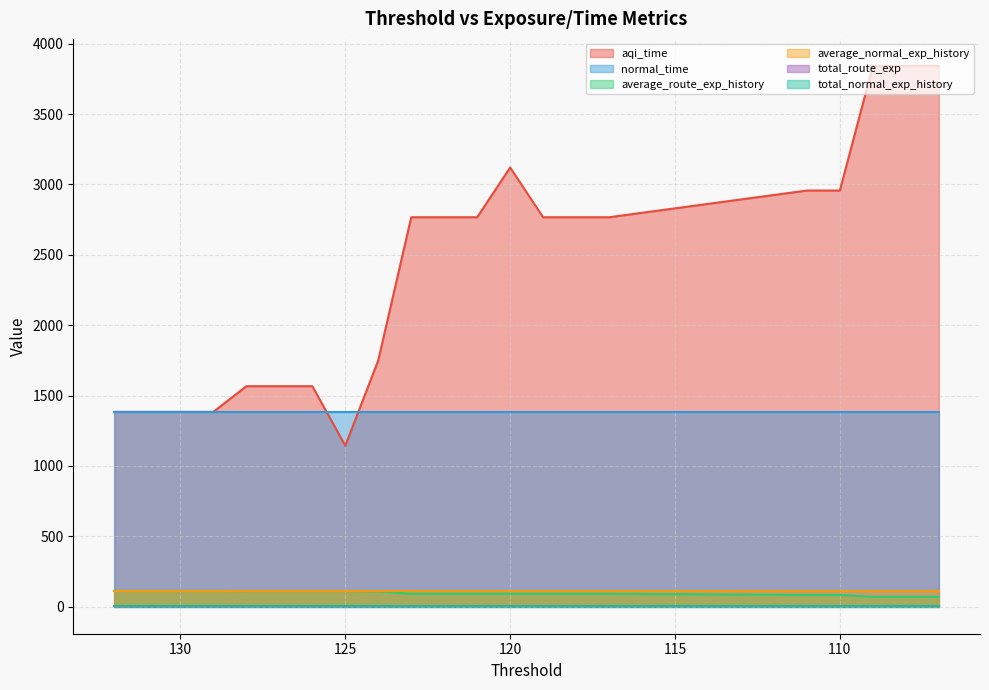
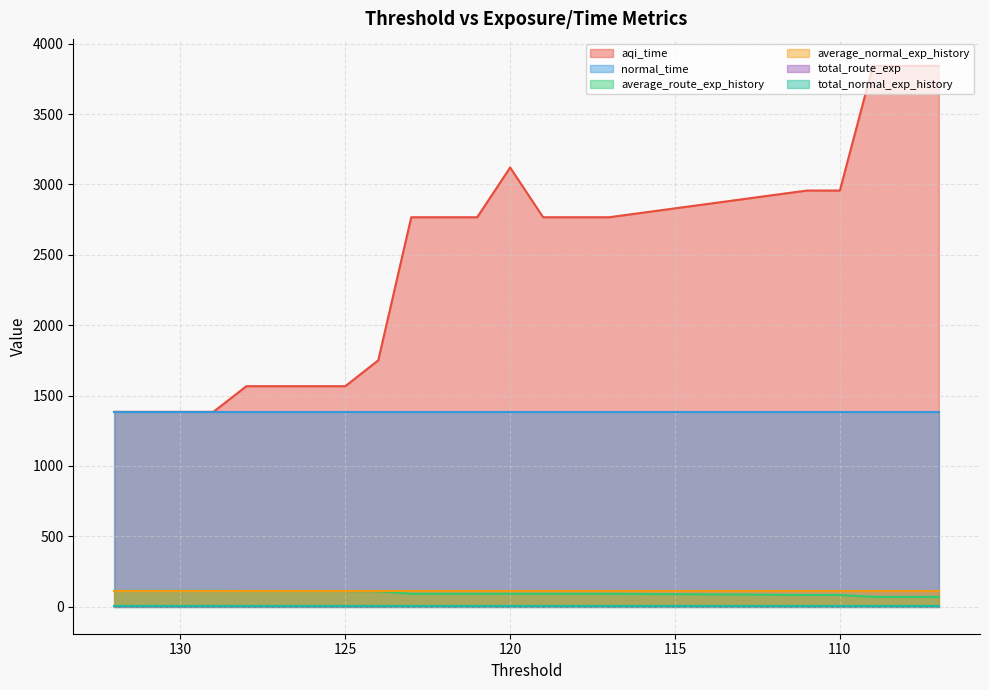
aqi_time, 125: 1140 -> 1570
